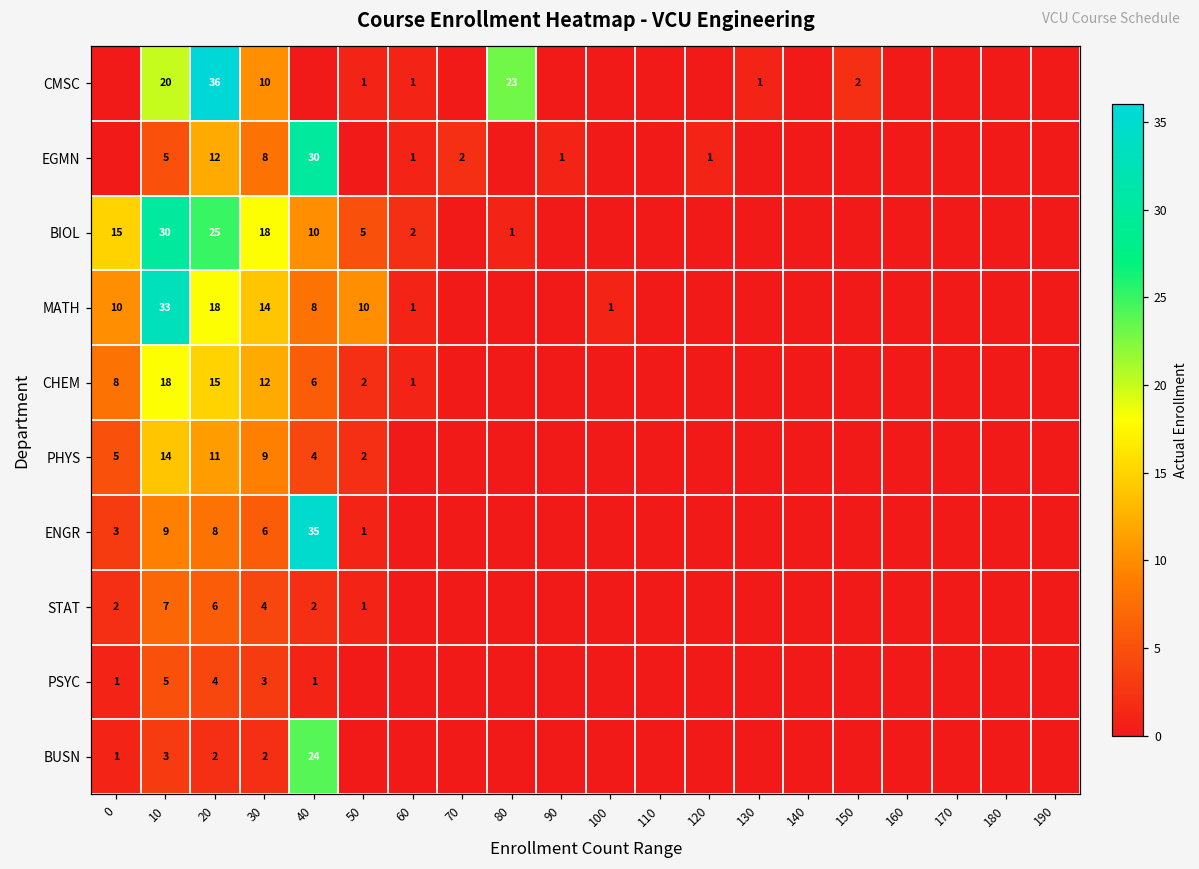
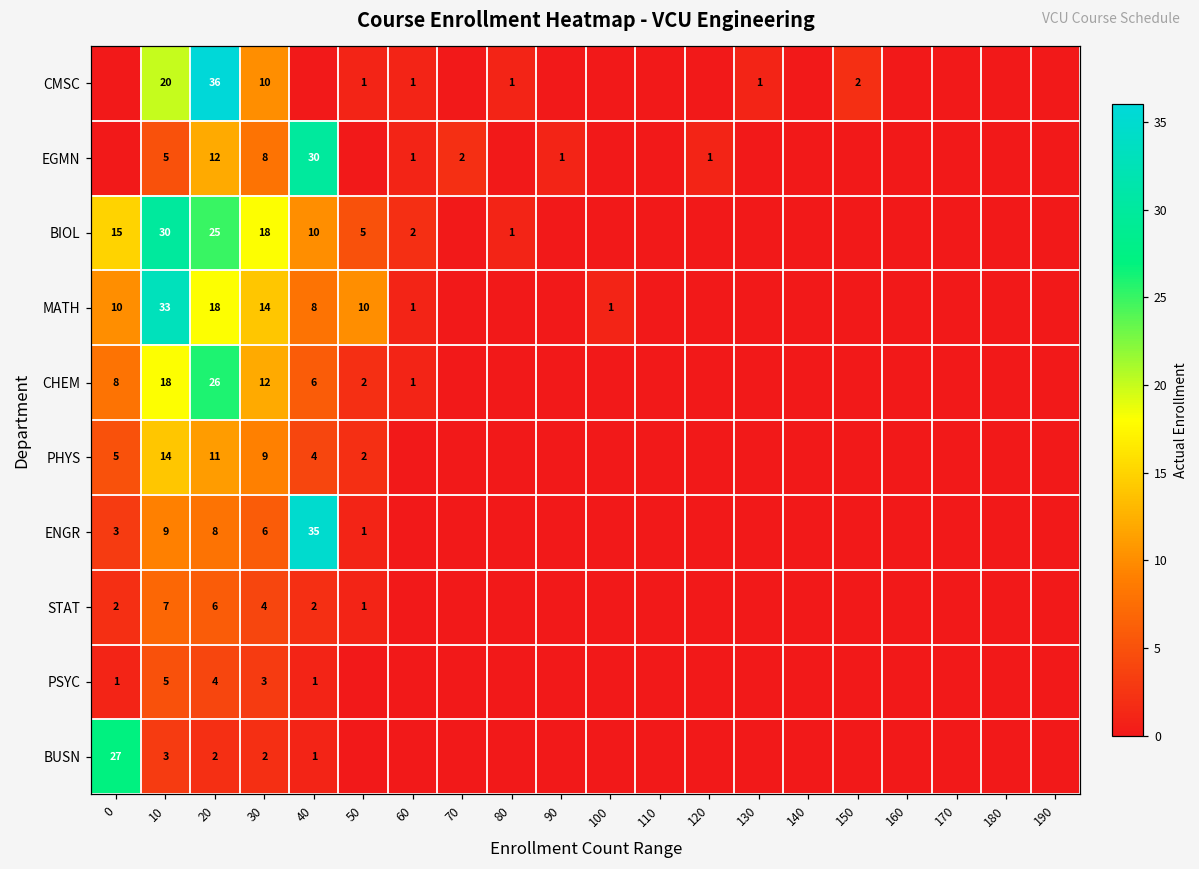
CMSC, 80: 23 -> 1
CHEM, 20: 15 -> 26
BUSN, 0: 1 -> 27
BUSN, 40: 24 -> 1
